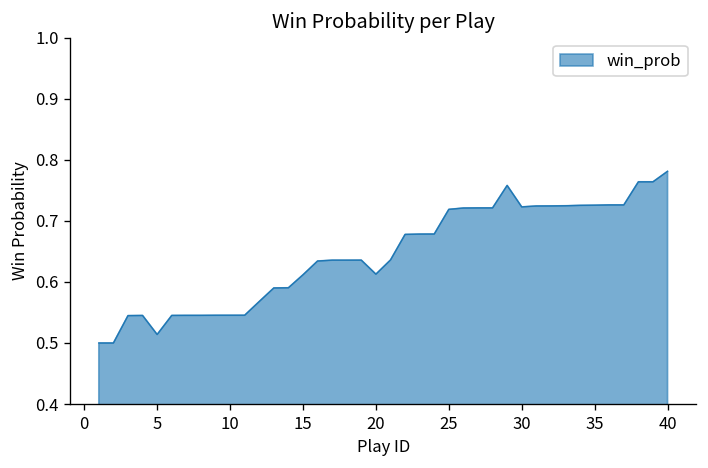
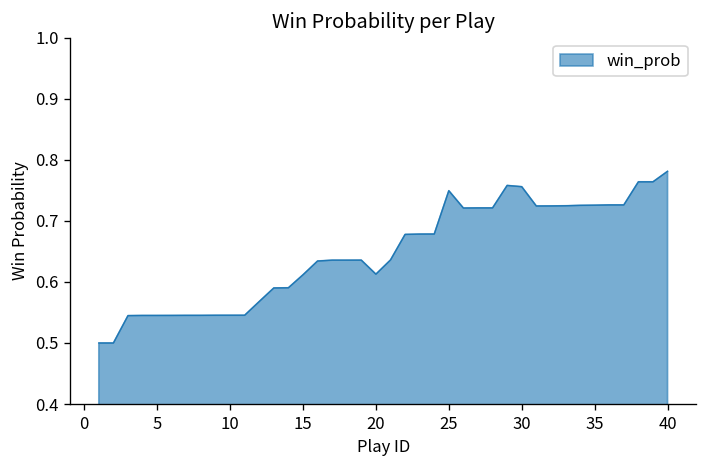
5: 0.51 -> 0.55
25: 0.72 -> 0.75
30: 0.72 -> 0.76
